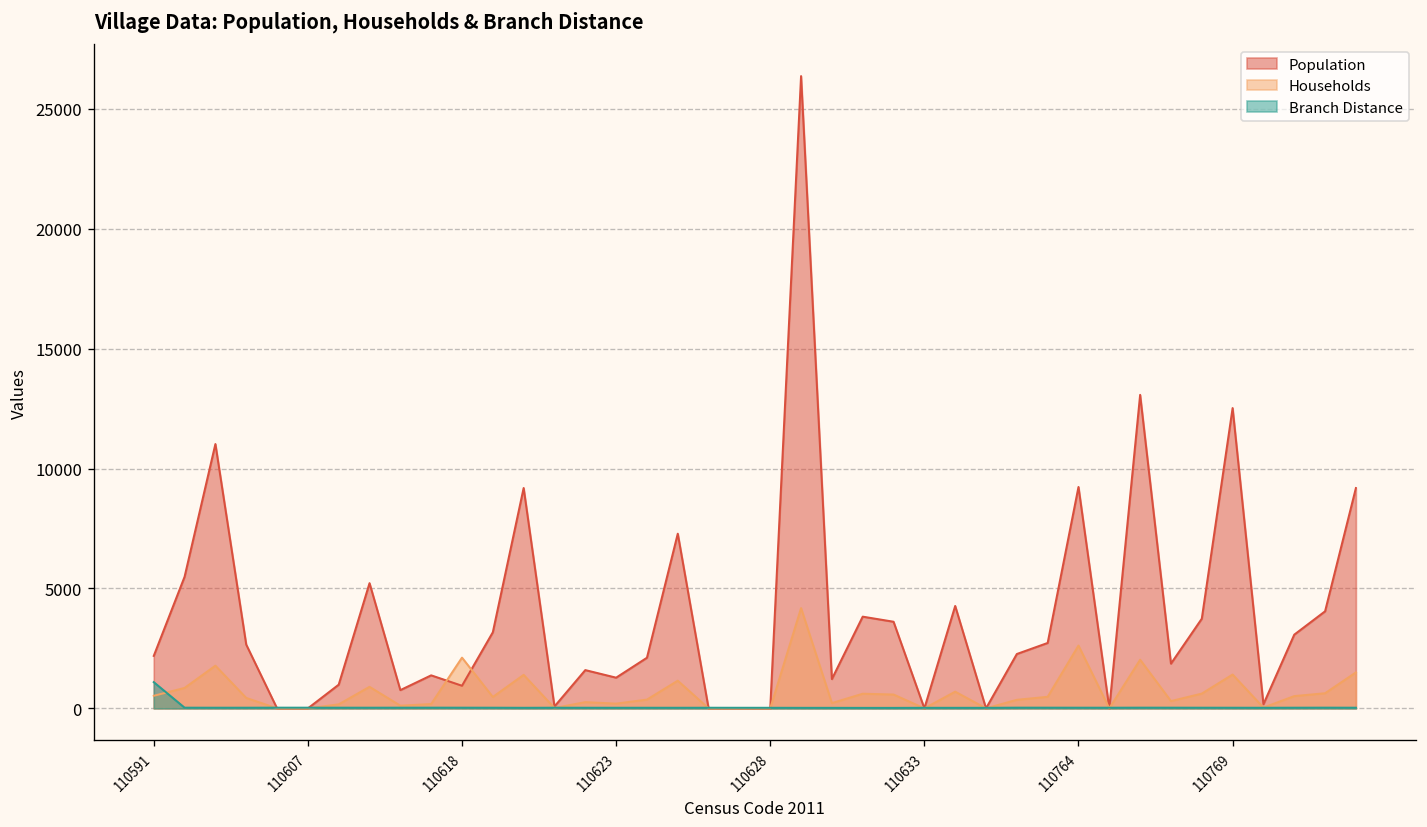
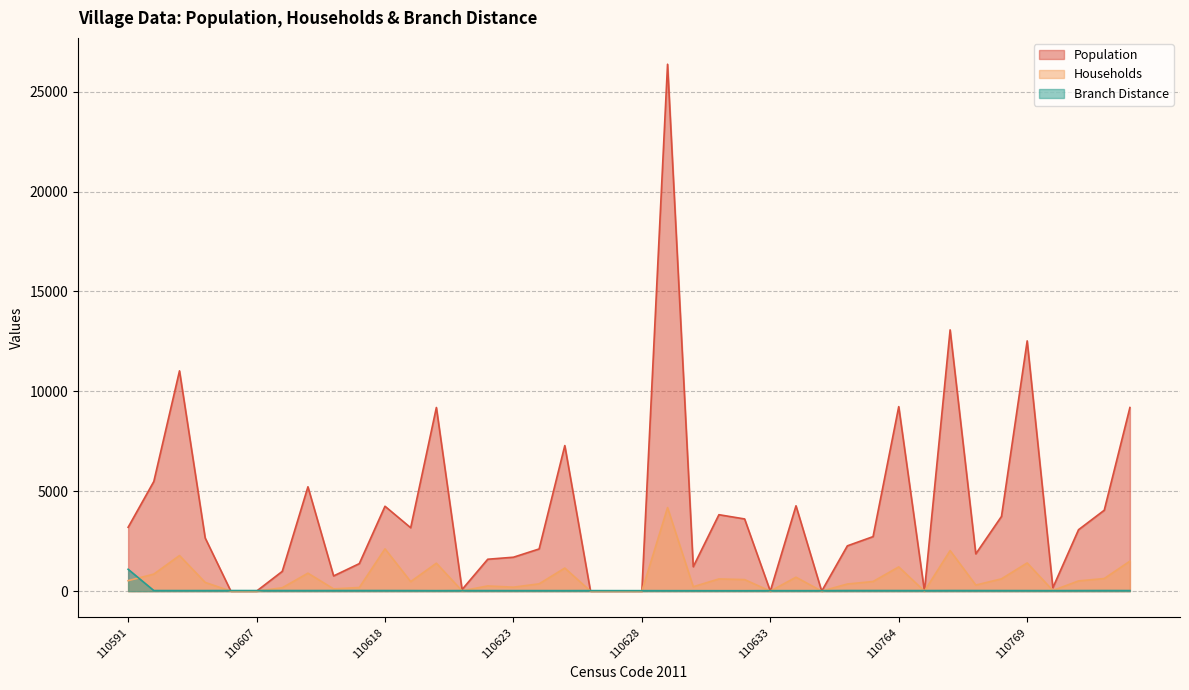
Population, 110591: 2200 -> 3200
Population, 110618: 900 -> 4200
Population, 110623: 1300 -> 1700
Households, 110764: 2600 -> 1200
